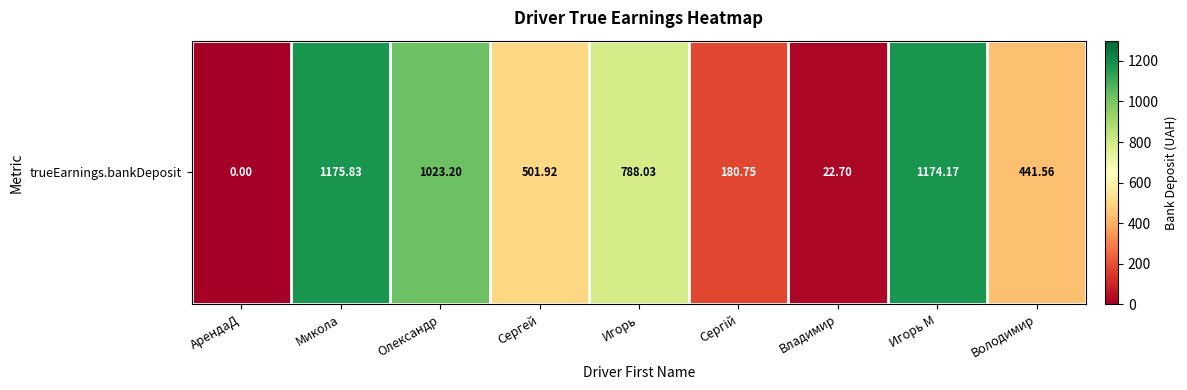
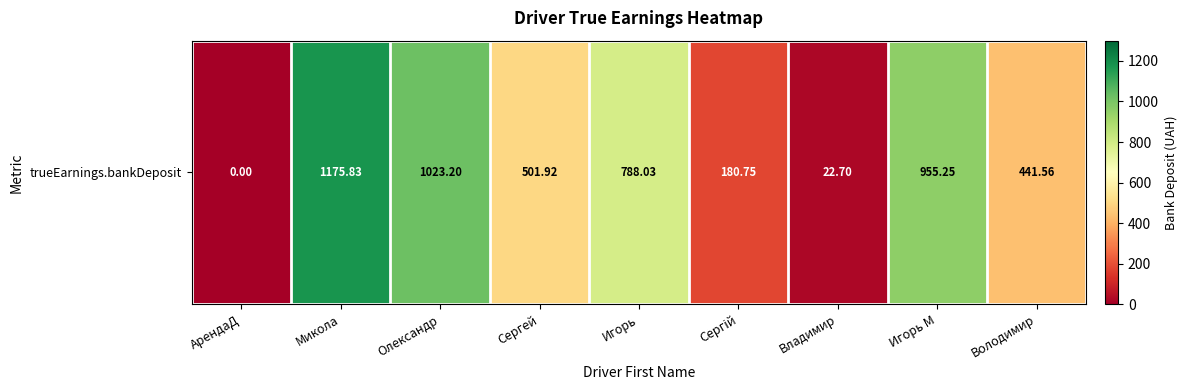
trueEarnings.bankDeposit, Игорь М: 1174.17 -> 955.25
